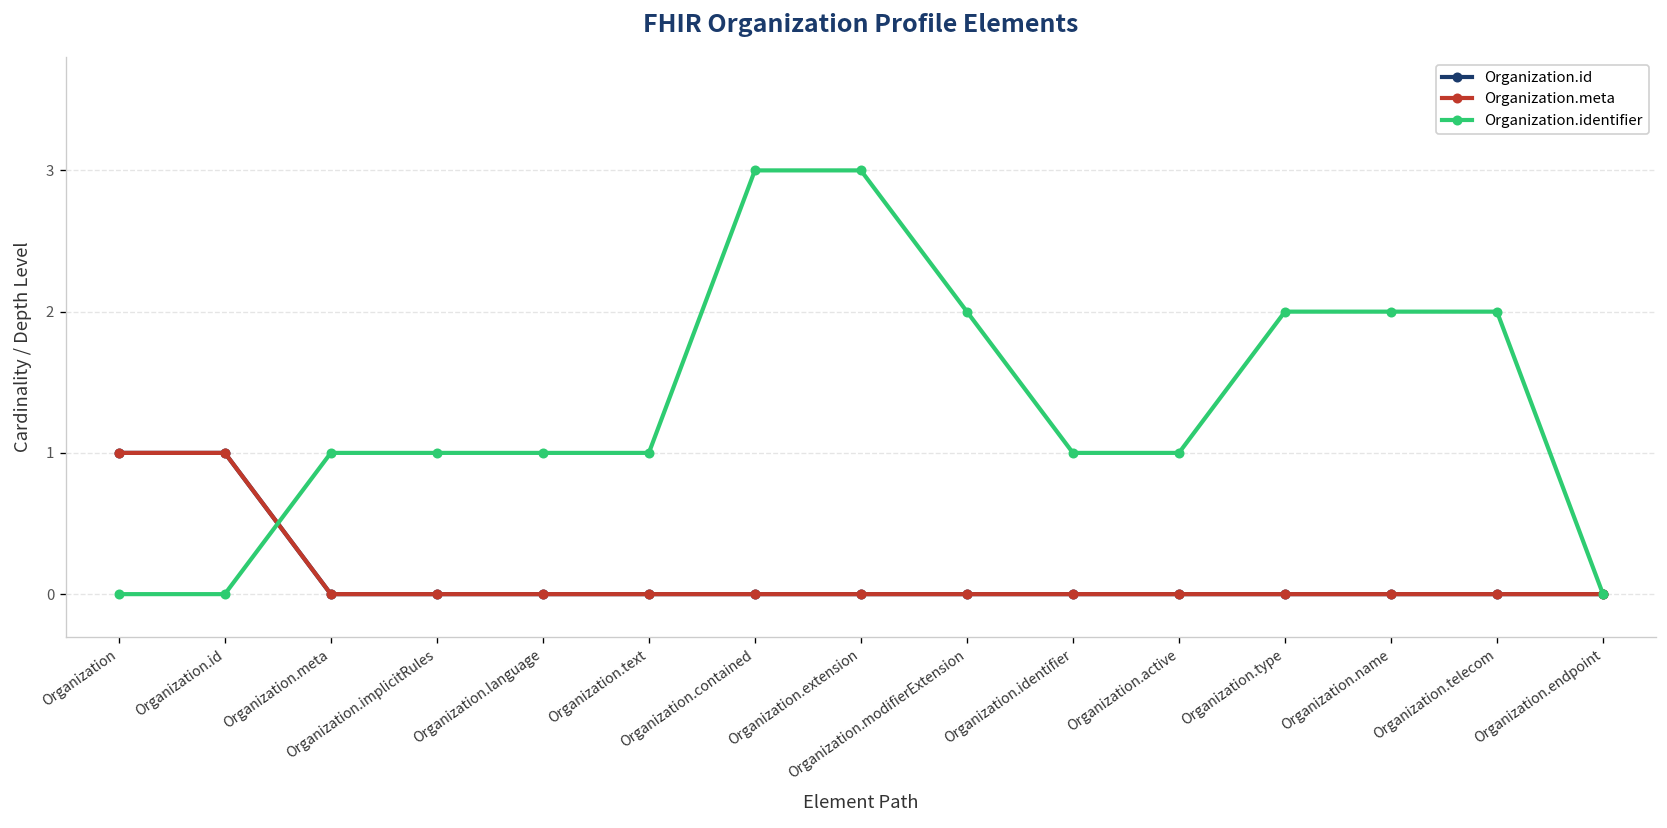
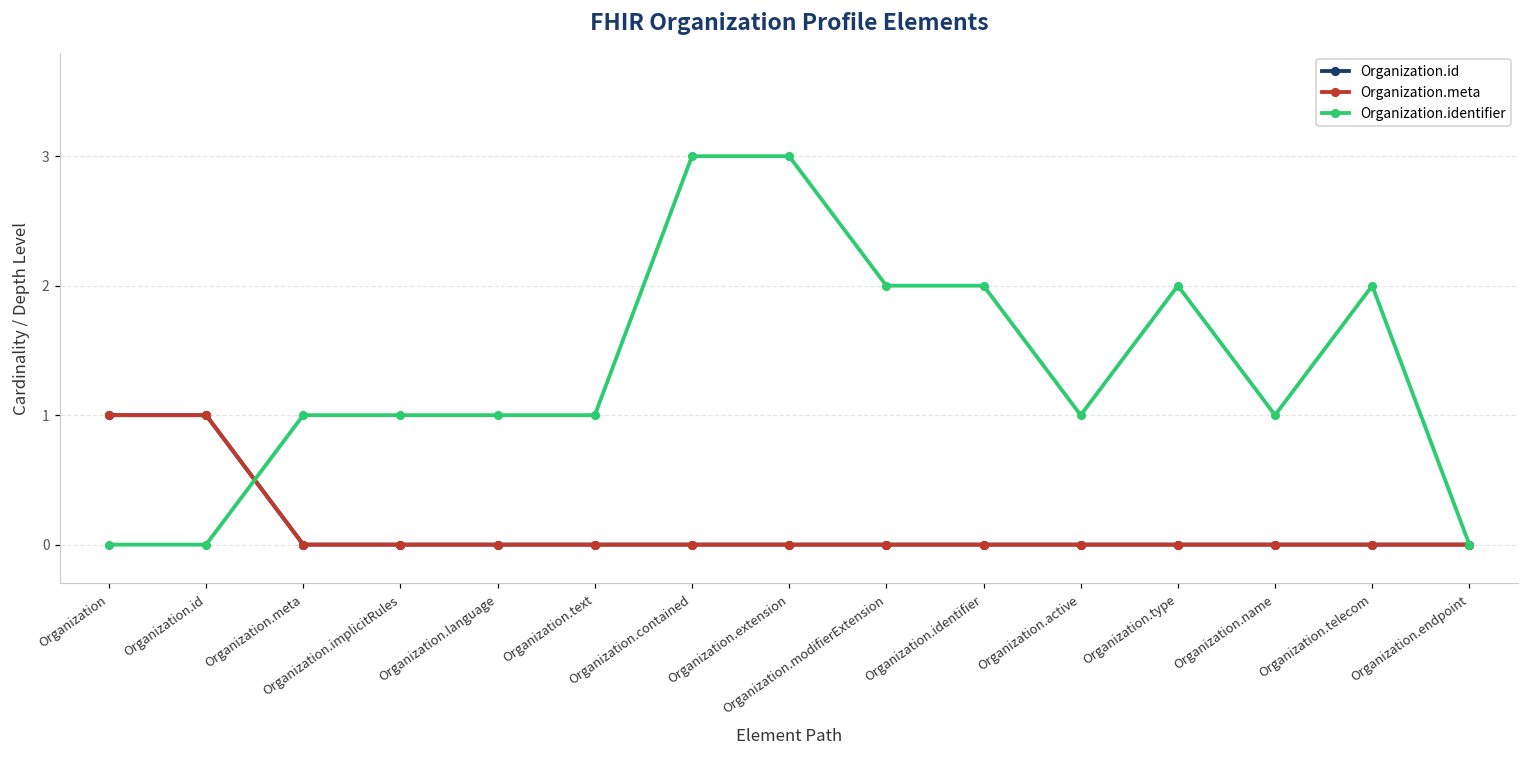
Organization.identifier, Organization.identifier: 1 -> 2
Organization.identifier, Organization.name: 2 -> 1
